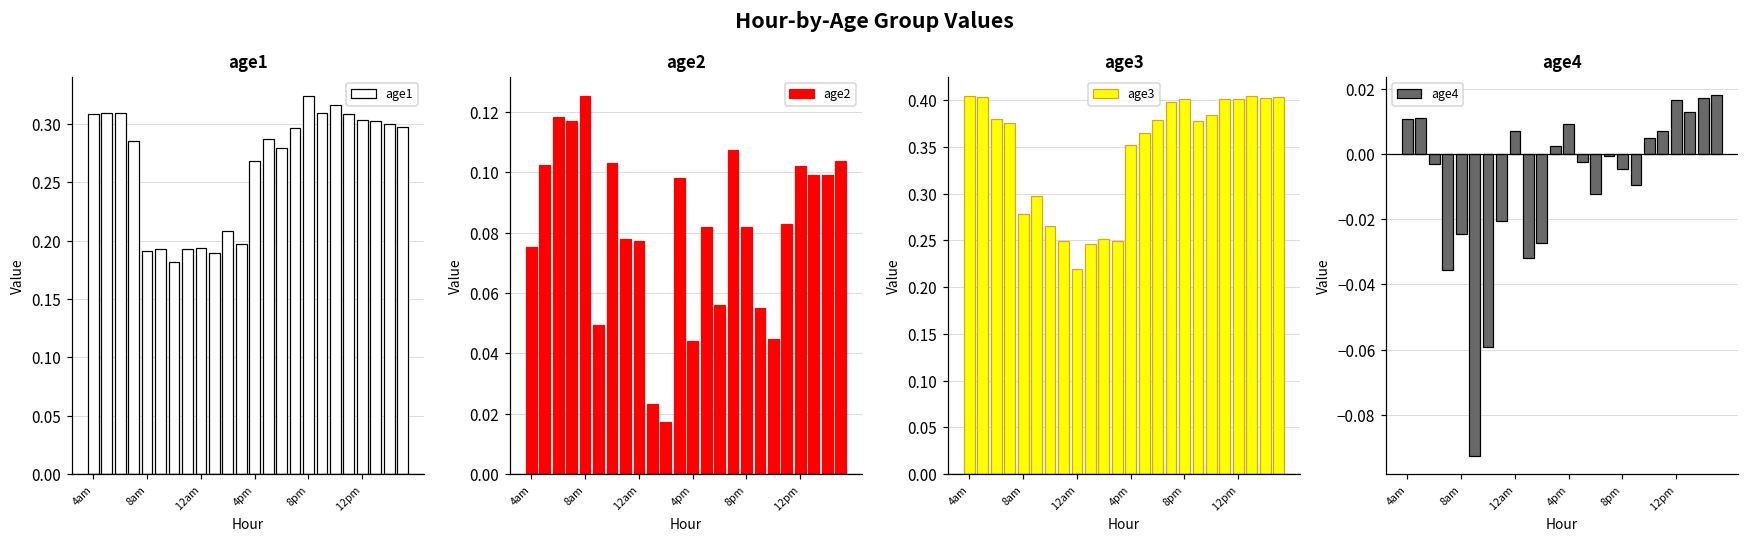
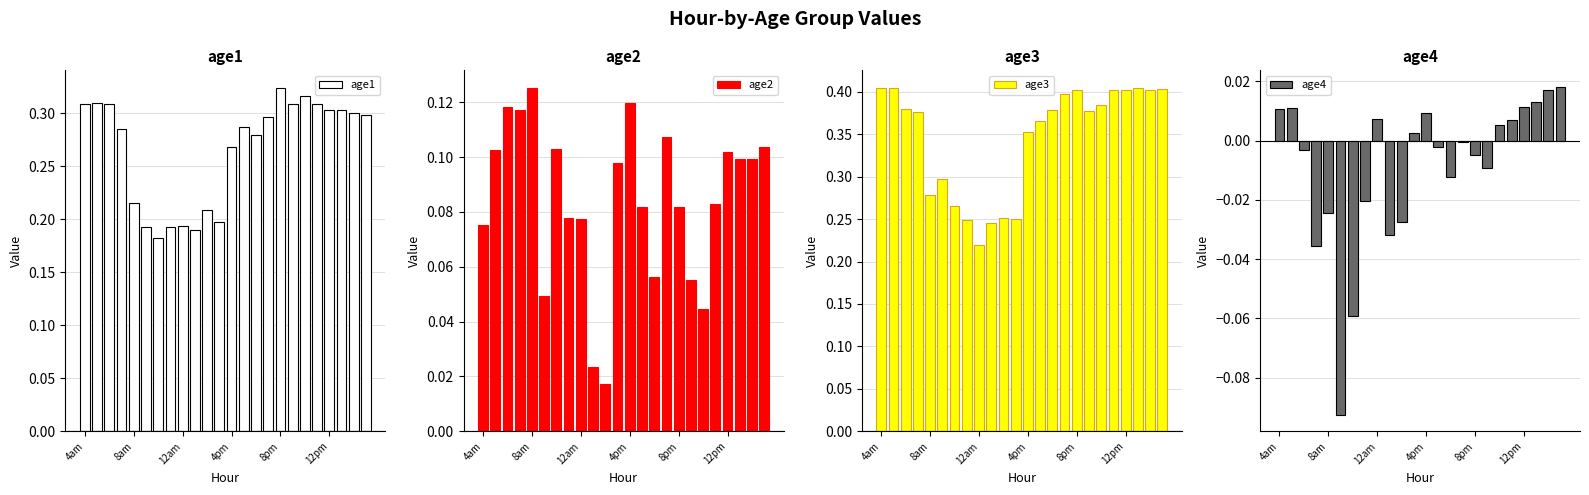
age1, 8am: 0.191 -> 0.215
age2, 4pm: 0.044 -> 0.120
age4, 12pm: 0.017 -> 0.011
